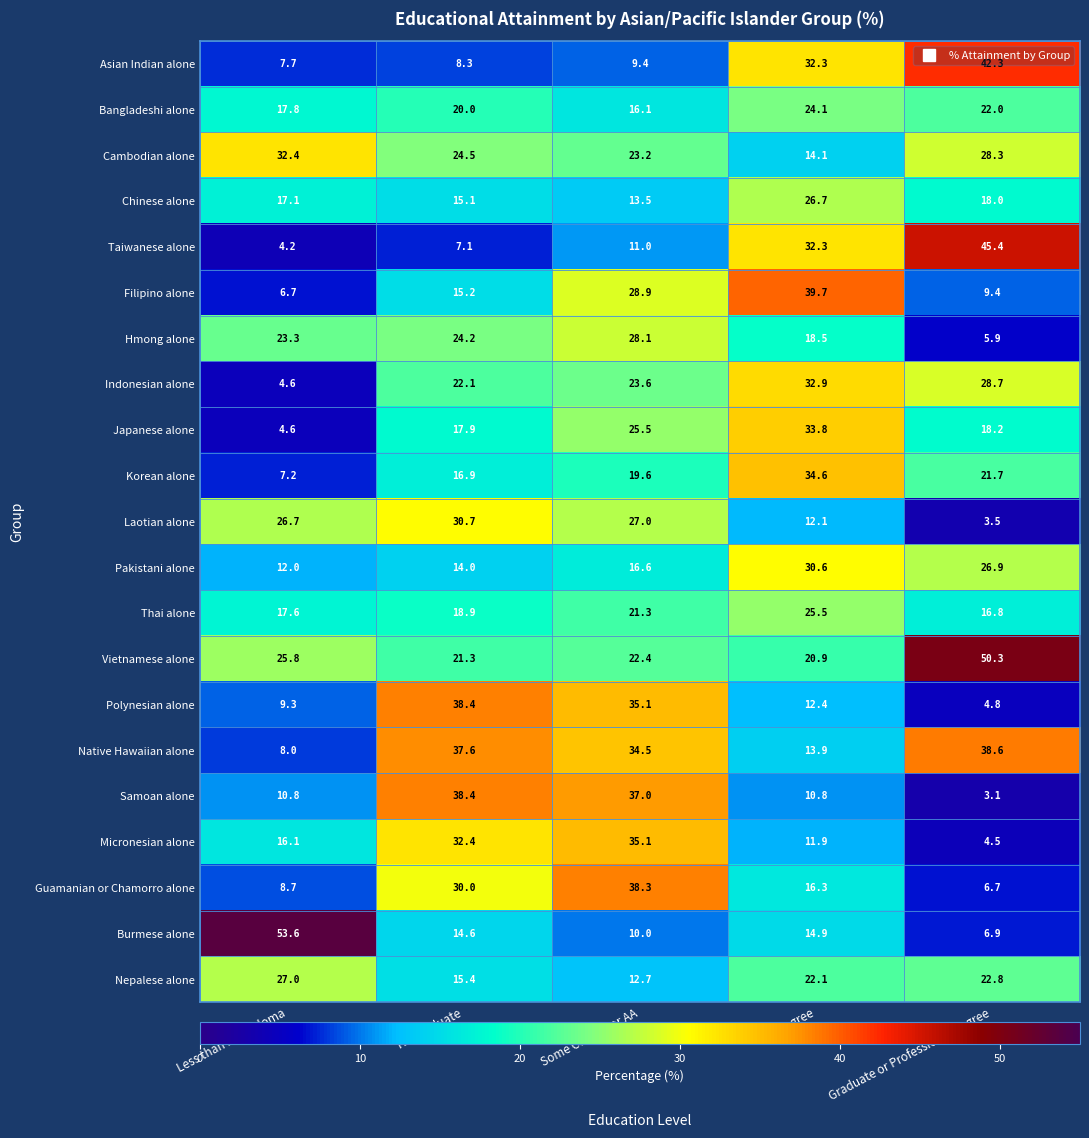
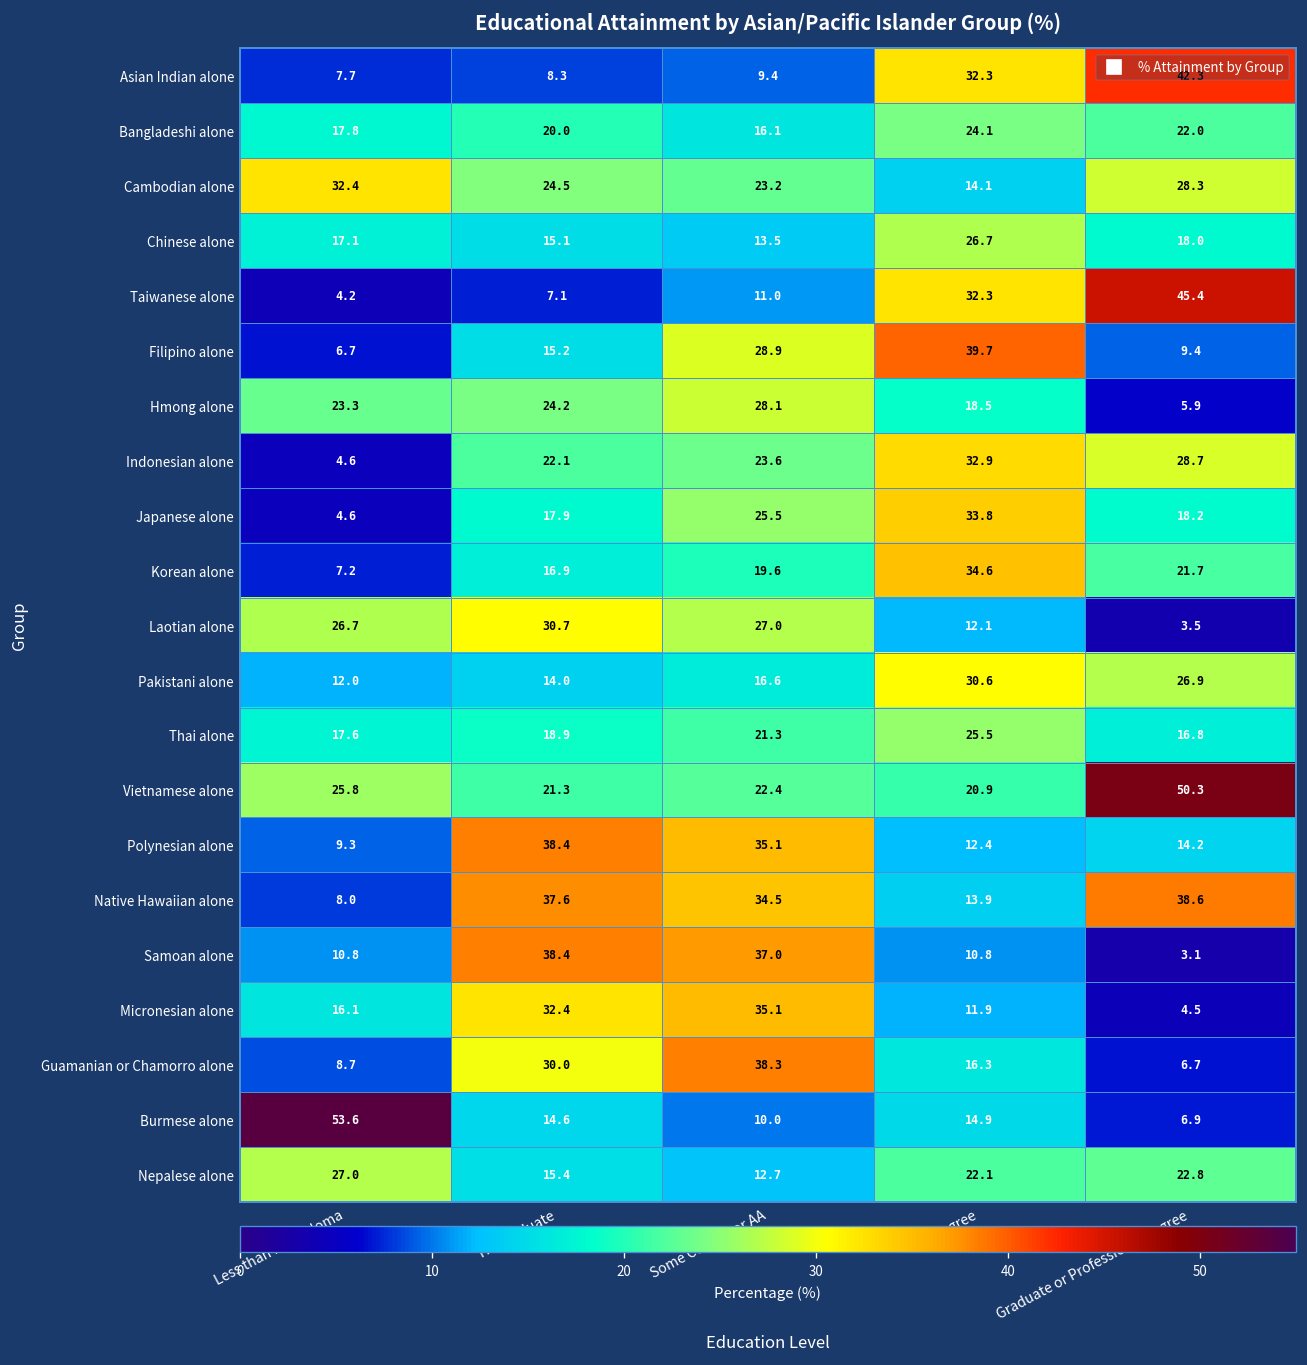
Polynesian alone, Graduate or Professional Degree: 4.8 -> 14.2
